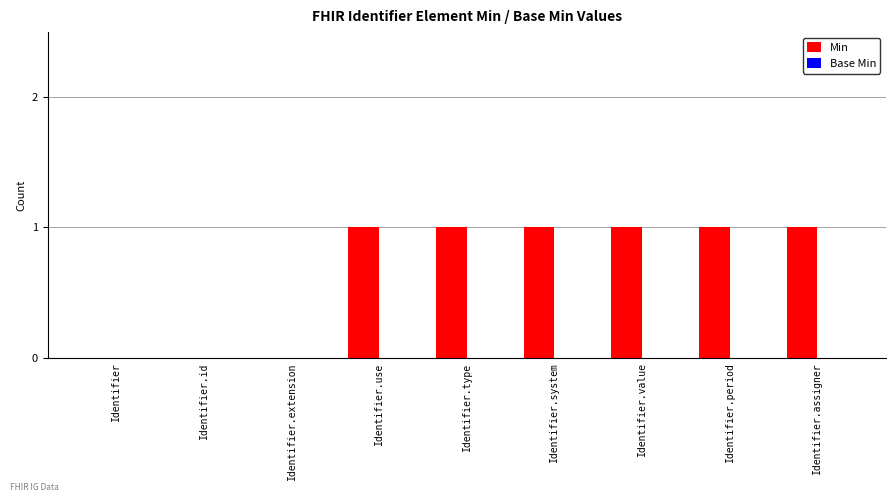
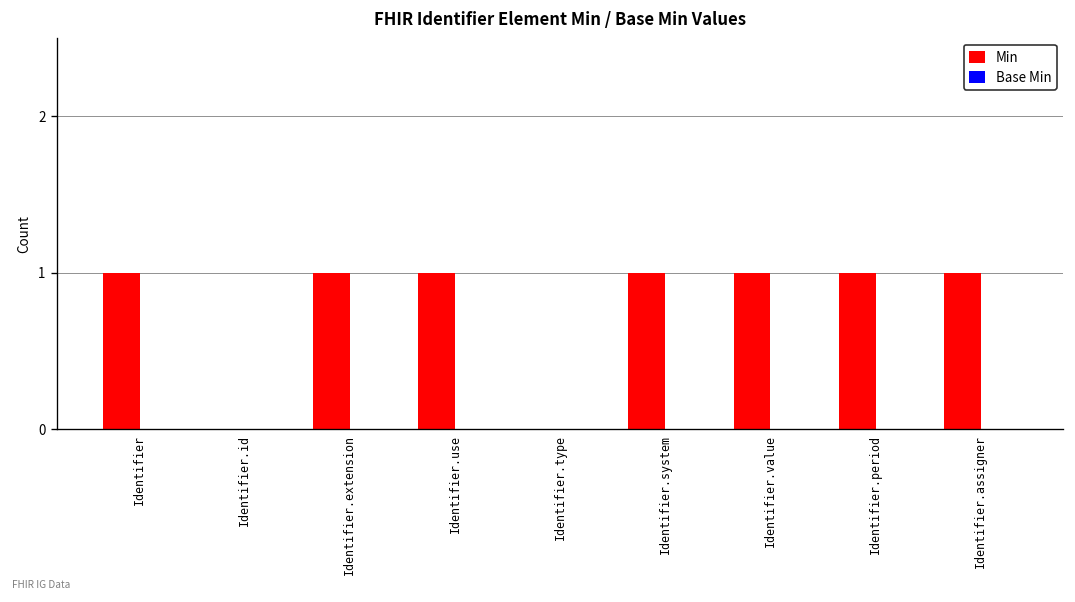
Min, Identifier: 0 -> 1
Min, Identifier.extension: 0 -> 1
Min, Identifier.type: 1 -> 0
